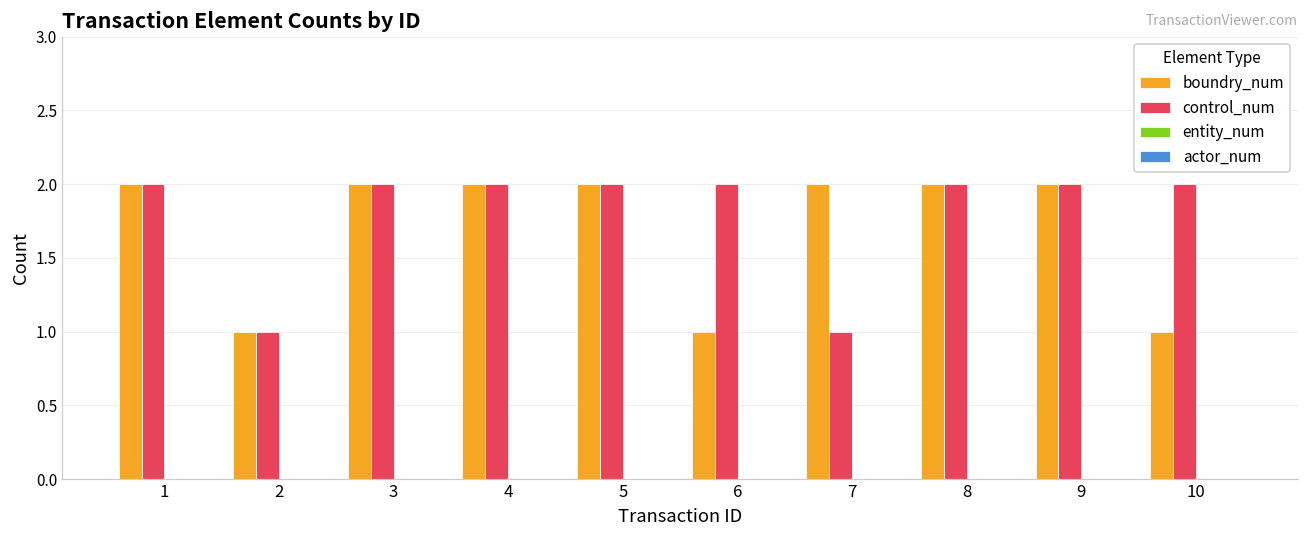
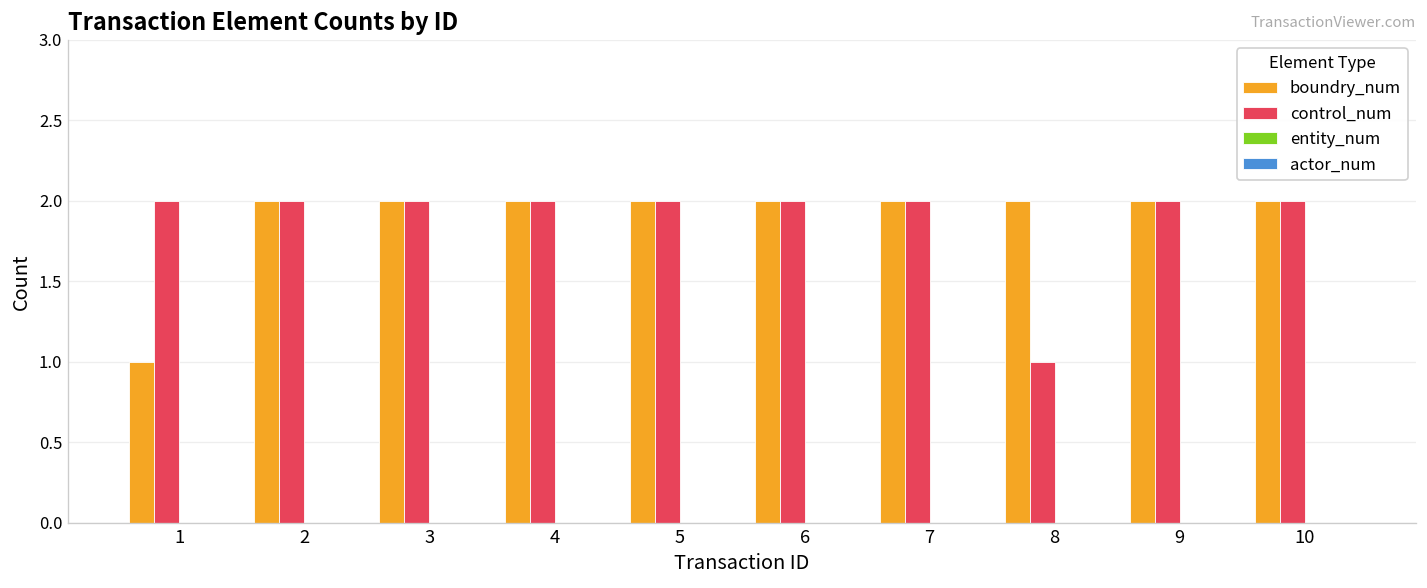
boundry_num, 1: 2 -> 1
boundry_num, 2: 1 -> 2
control_num, 2: 1 -> 2
boundry_num, 6: 1 -> 2
control_num, 7: 1 -> 2
control_num, 8: 2 -> 1
boundry_num, 10: 1 -> 2
